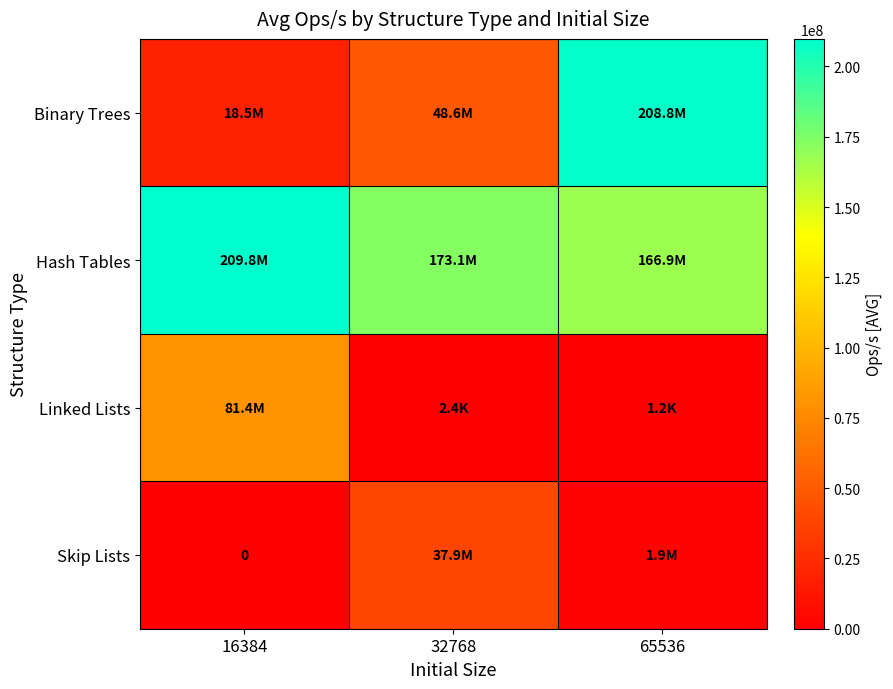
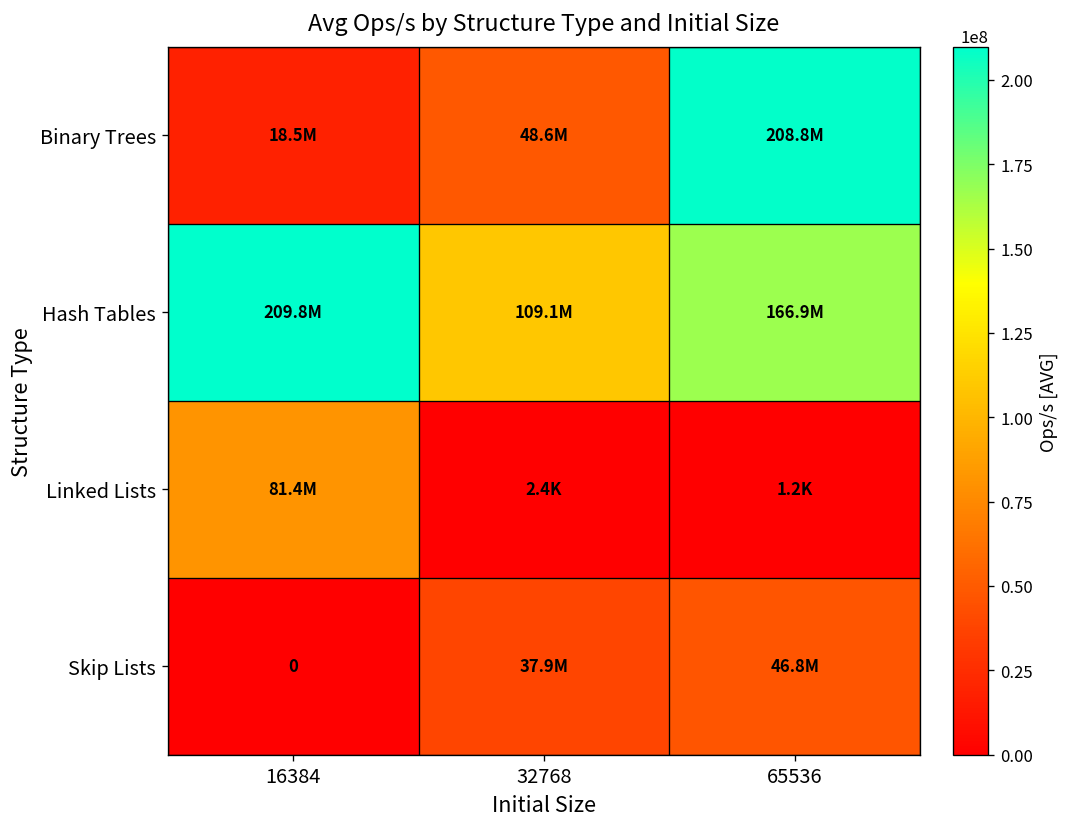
Hash Tables, 32768: 173.1M -> 109.1M
Skip Lists, 65536: 1.9M -> 46.8M
